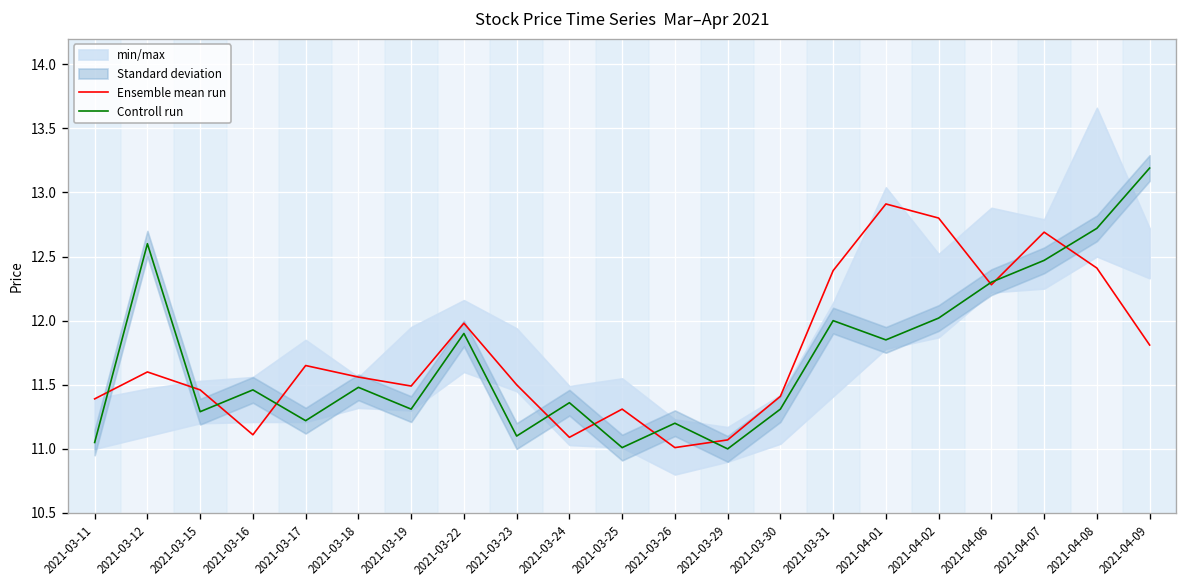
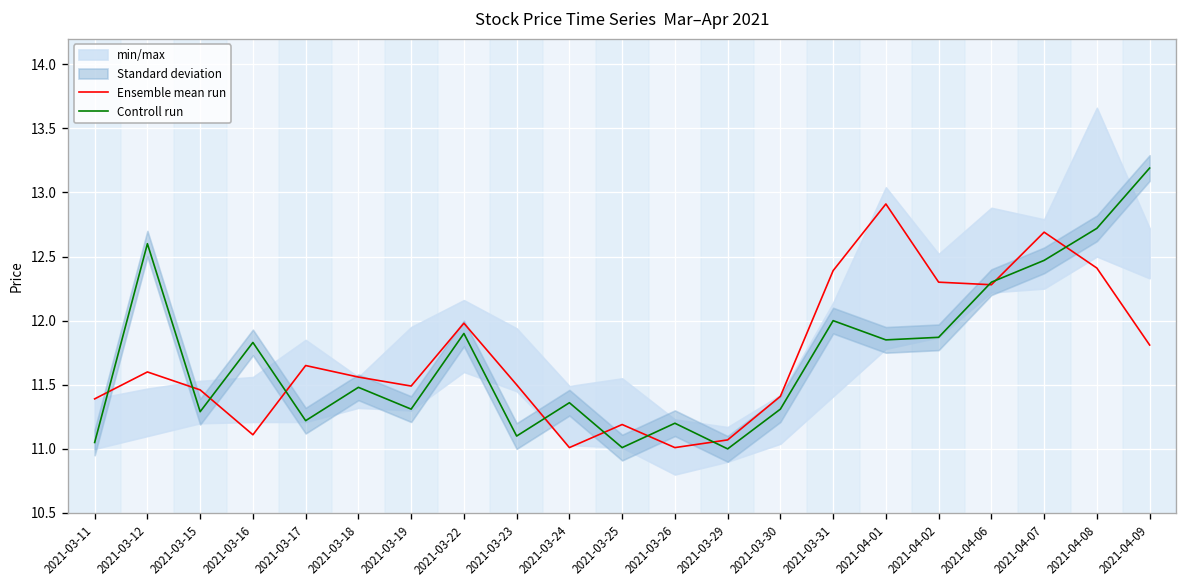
Controll run, 2021-03-16: 11.46 -> 11.83
Ensemble mean run, 2021-03-24: 11.09 -> 11.01
Ensemble mean run, 2021-03-25: 11.31 -> 11.19
Ensemble mean run, 2021-04-02: 12.8 -> 12.3
Controll run, 2021-04-02: 12.02 -> 11.87
